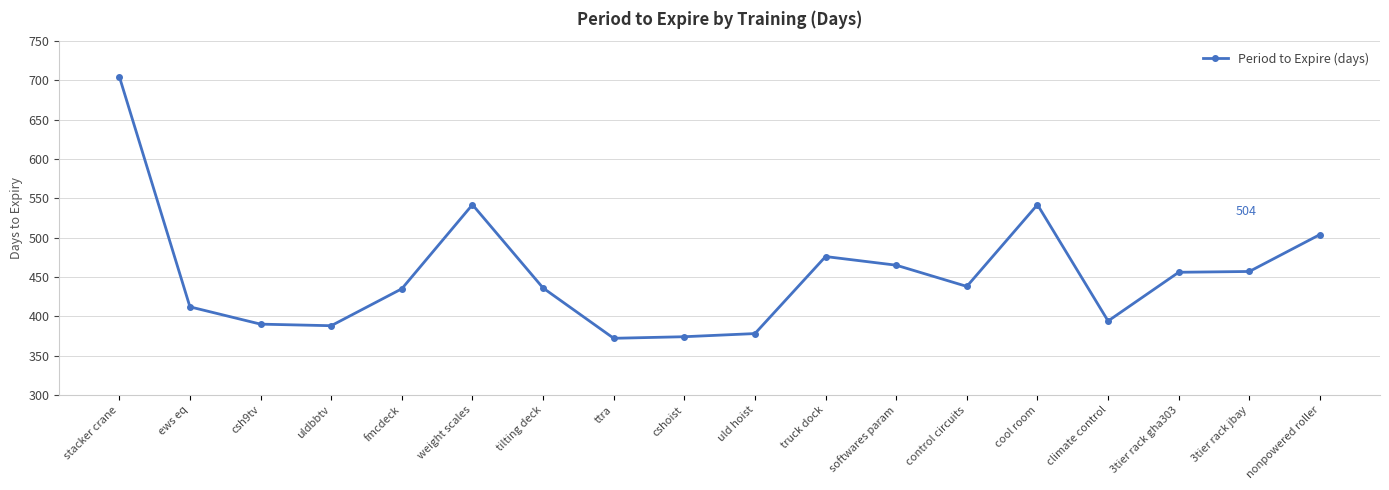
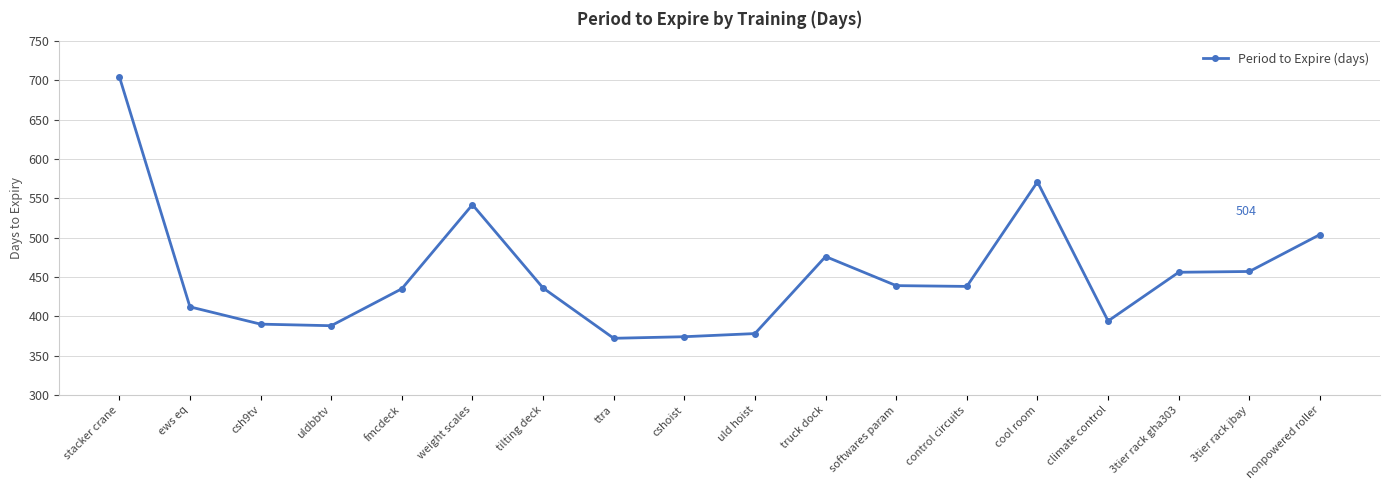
softwares param: 470 -> 440
cool room: 540 -> 570
